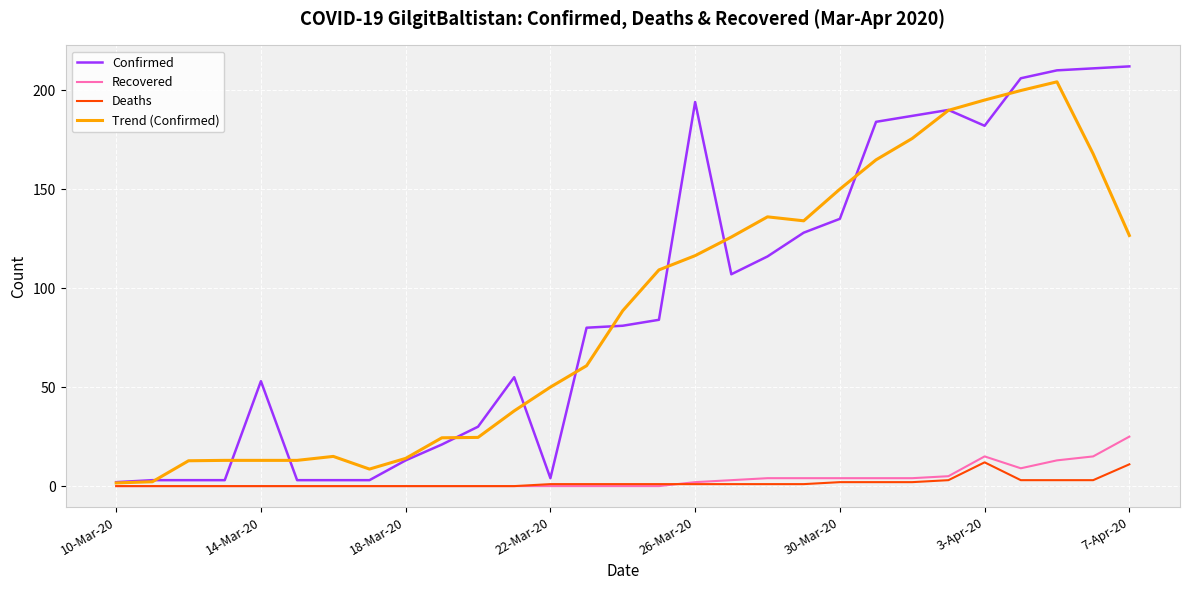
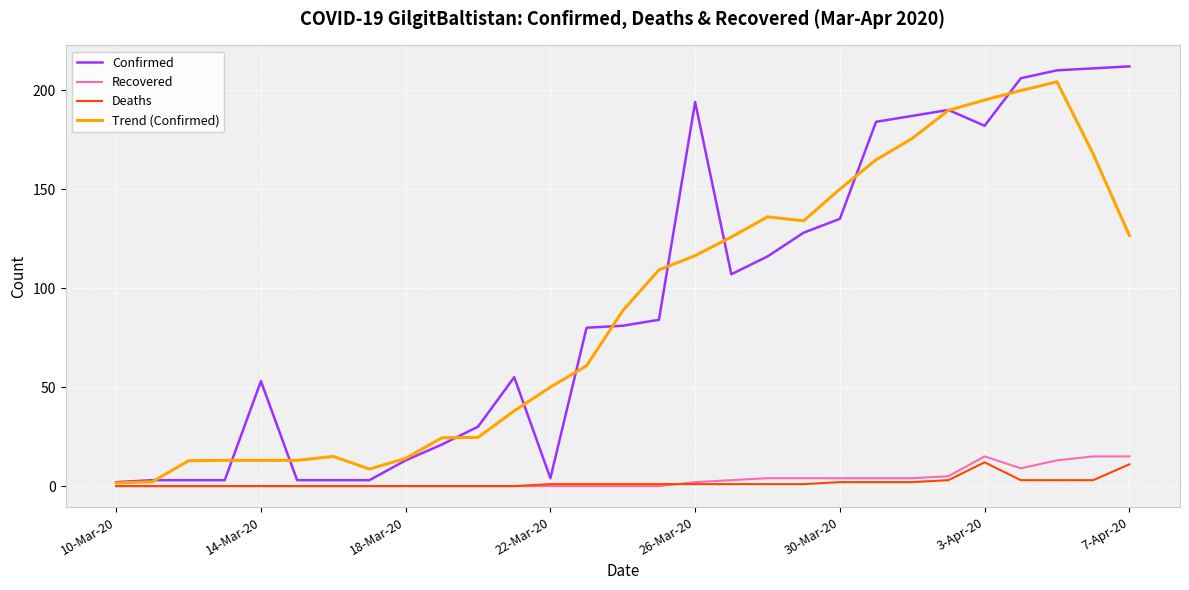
Recovered, 7-Apr-20: 25 -> 15
